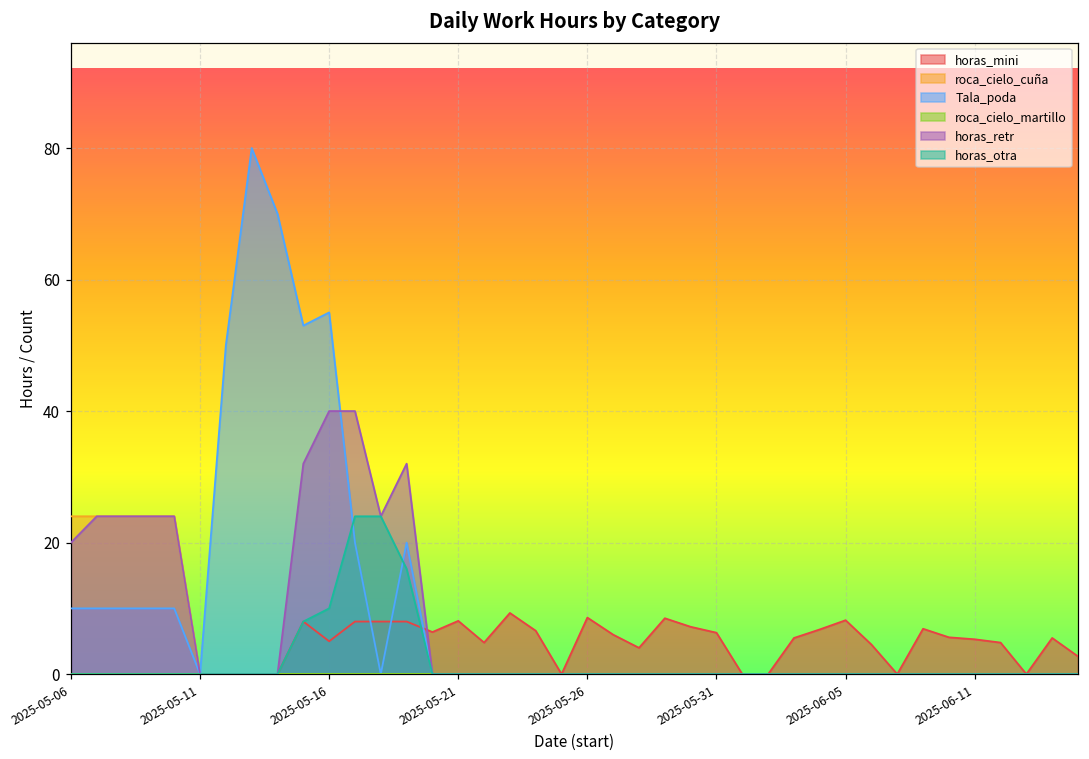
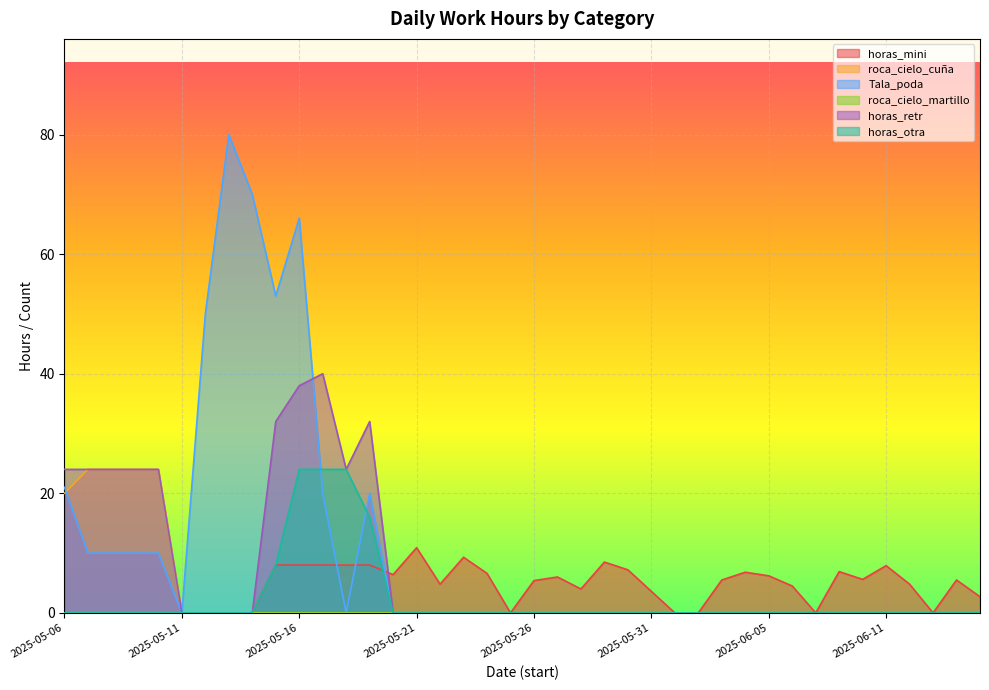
roca_cielo_cuña, 2025-05-06: 24 -> 20
Tala_poda, 2025-05-06: 10 -> 21
horas_retr, 2025-05-06: 20 -> 24
horas_mini, 2025-05-16: 5 -> 8
Tala_poda, 2025-05-16: 55 -> 66
horas_retr, 2025-05-16: 40 -> 38
horas_otra, 2025-05-16: 10 -> 24
horas_mini, 2025-05-21: 8 -> 11
horas_mini, 2025-05-26: 9 -> 5
horas_mini, 2025-05-31: 6 -> 4
horas_mini, 2025-06-05: 8 -> 6
horas_mini, 2025-06-11: 5 -> 8
